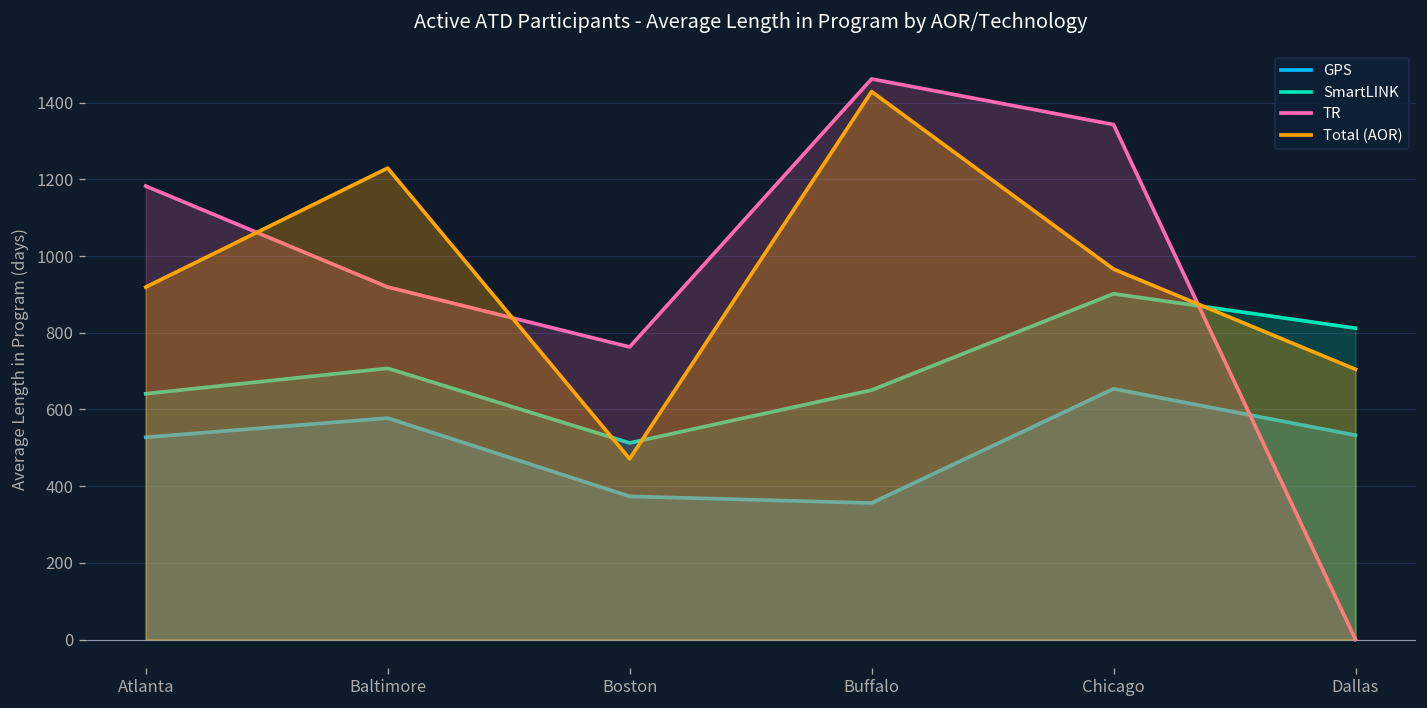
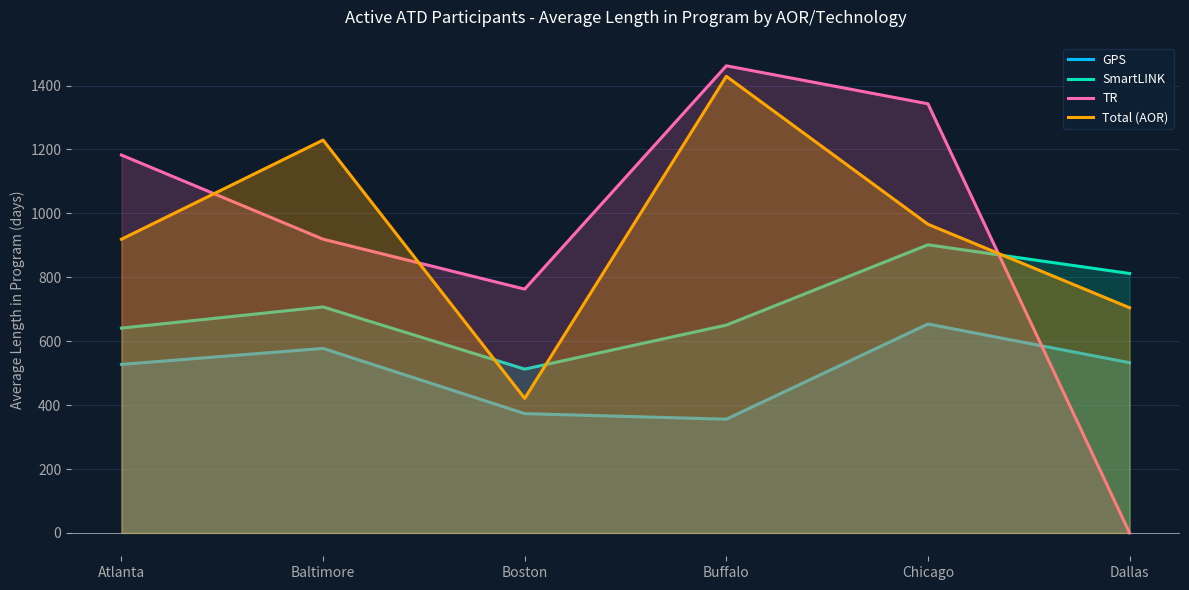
Total (AOR), Boston: 470 -> 420
